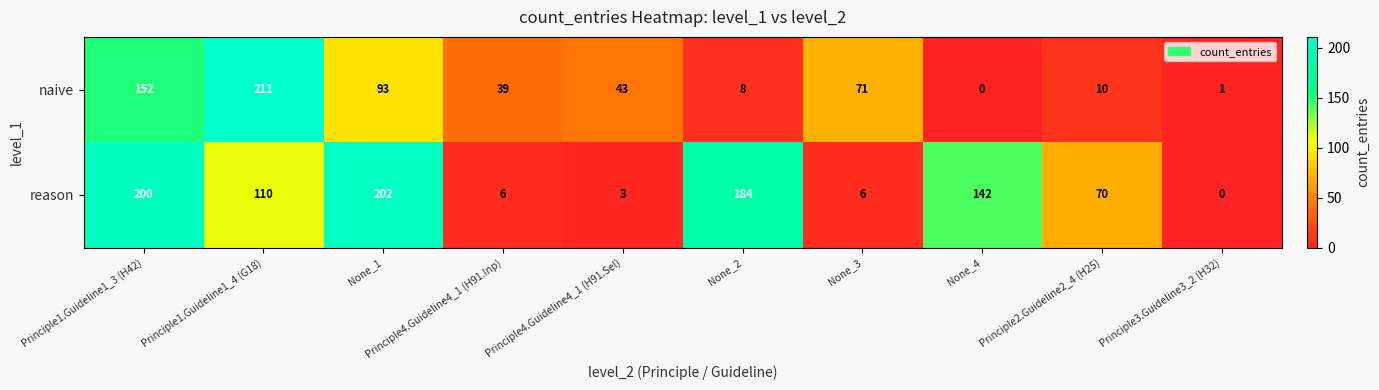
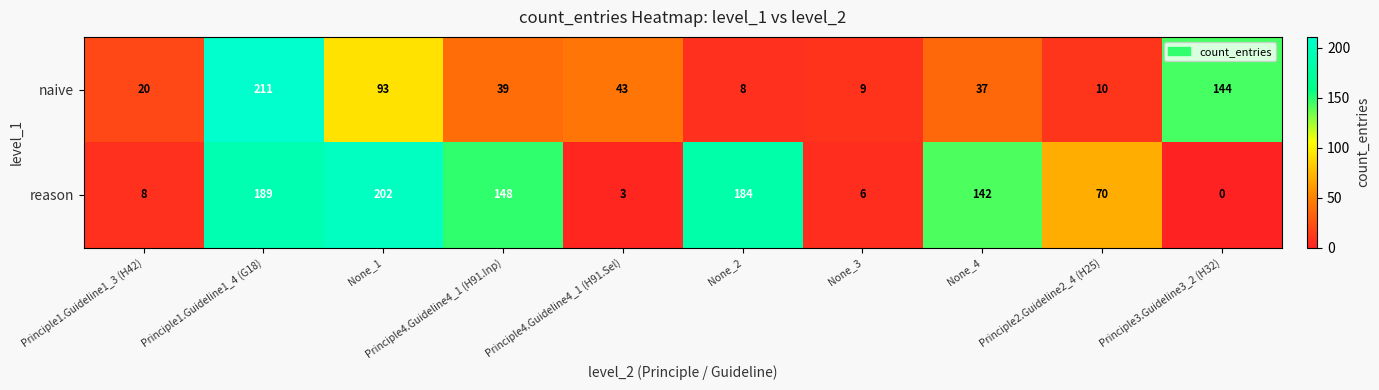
naive, Principle1.Guideline1_3 (H42): 152 -> 20
naive, None_3: 71 -> 9
naive, None_4: 0 -> 37
naive, Principle3.Guideline3_2 (H32): 1 -> 144
reason, Principle1.Guideline1_3 (H42): 200 -> 8
reason, Principle1.Guideline1_4 (G18): 110 -> 189
reason, Principle4.Guideline4_1 (H91.Inp): 6 -> 148
